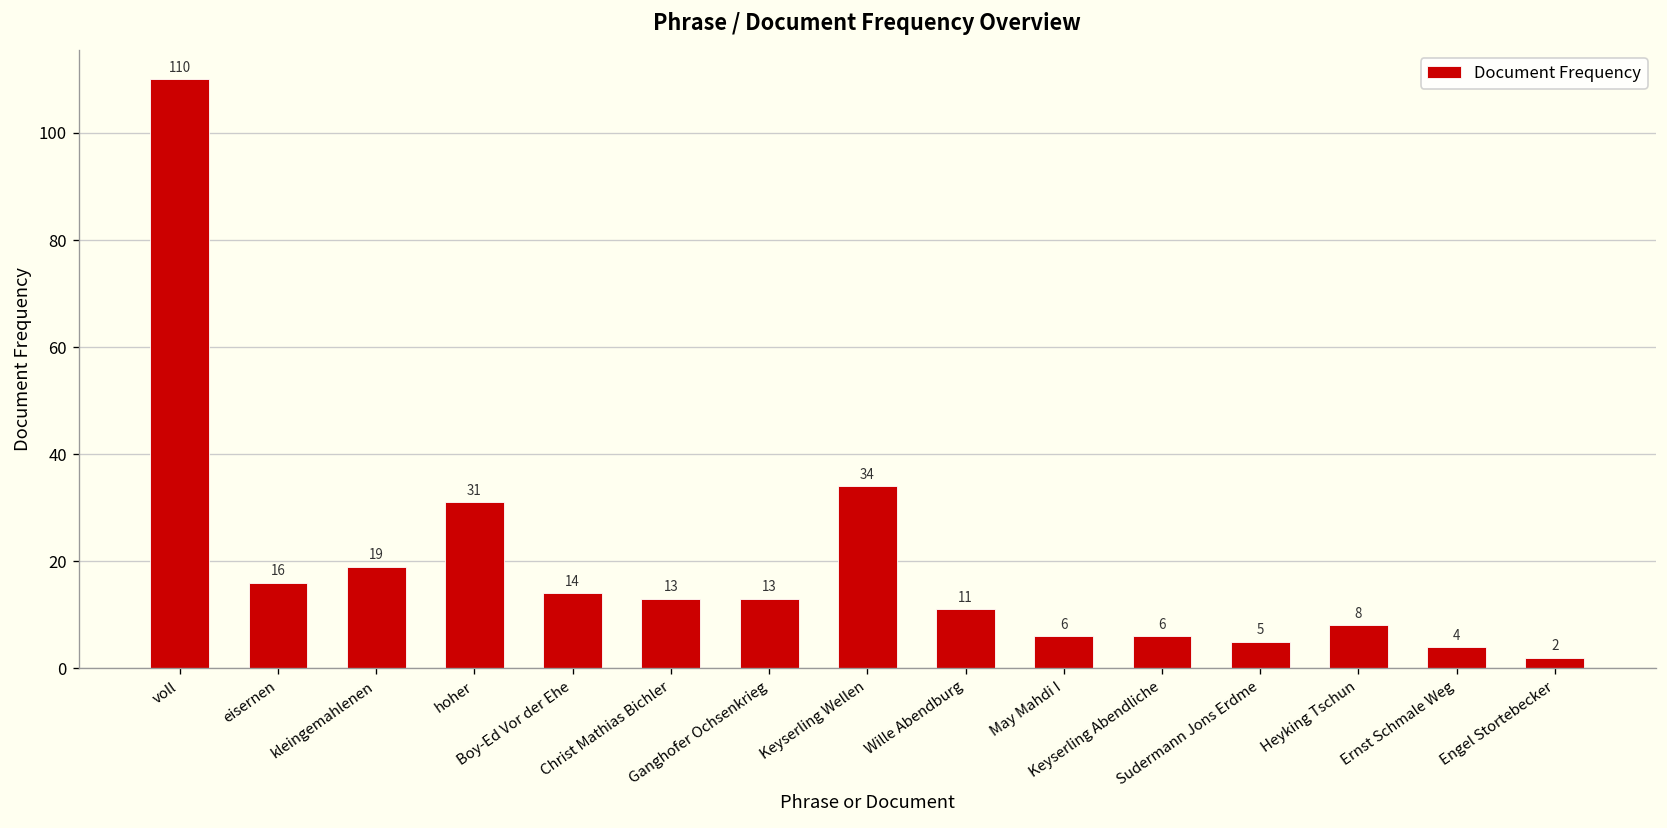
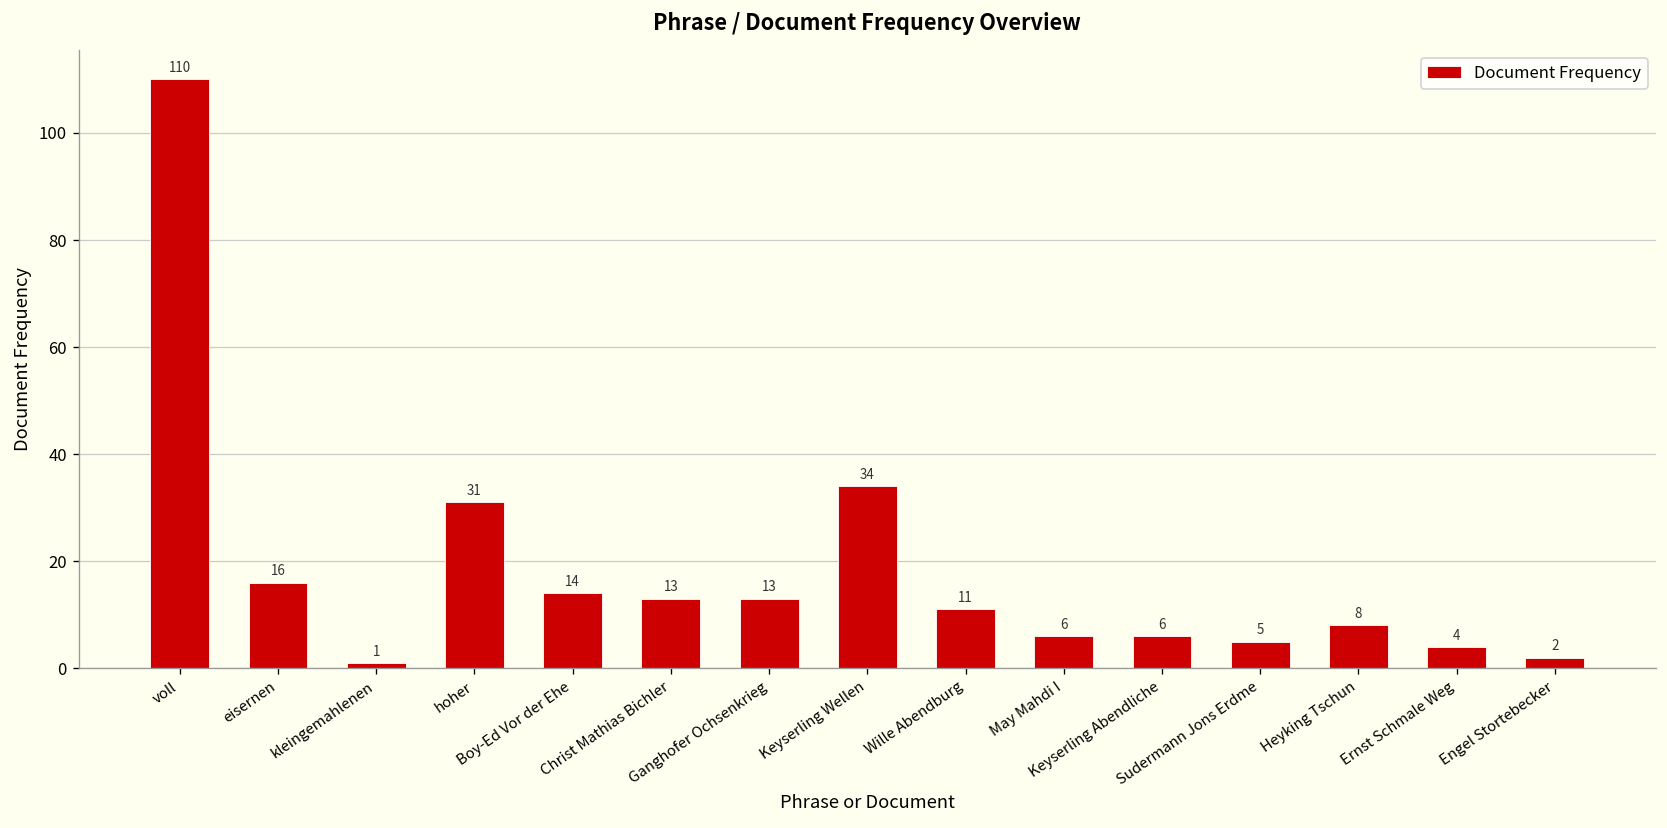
kleingemahlenen: 19 -> 1
